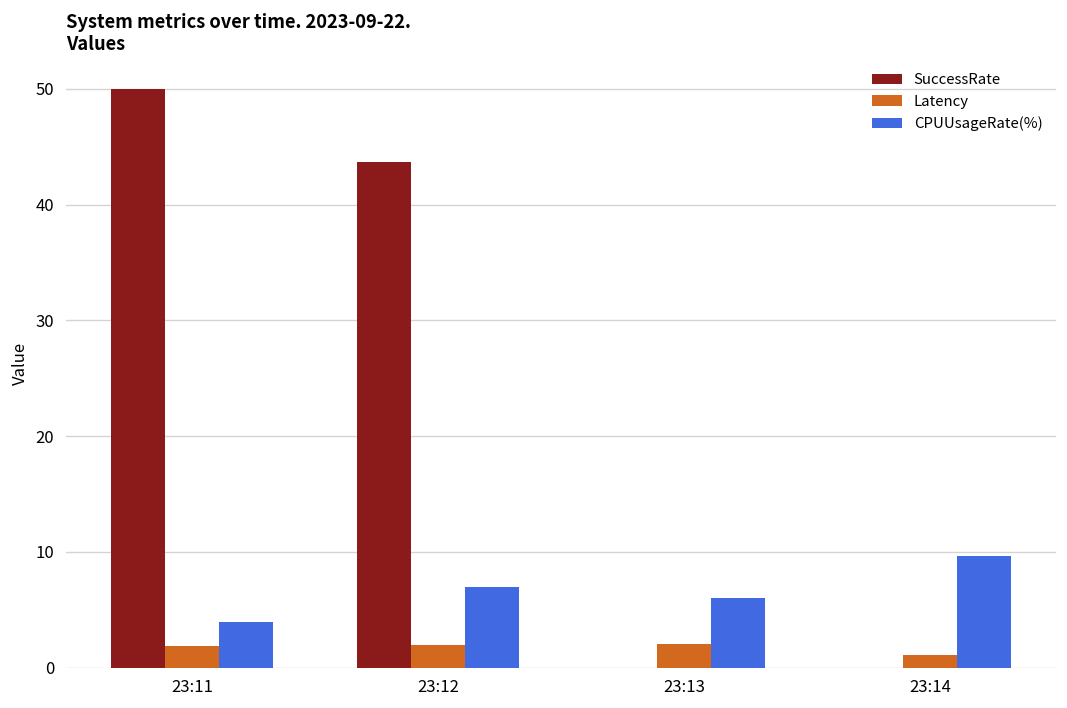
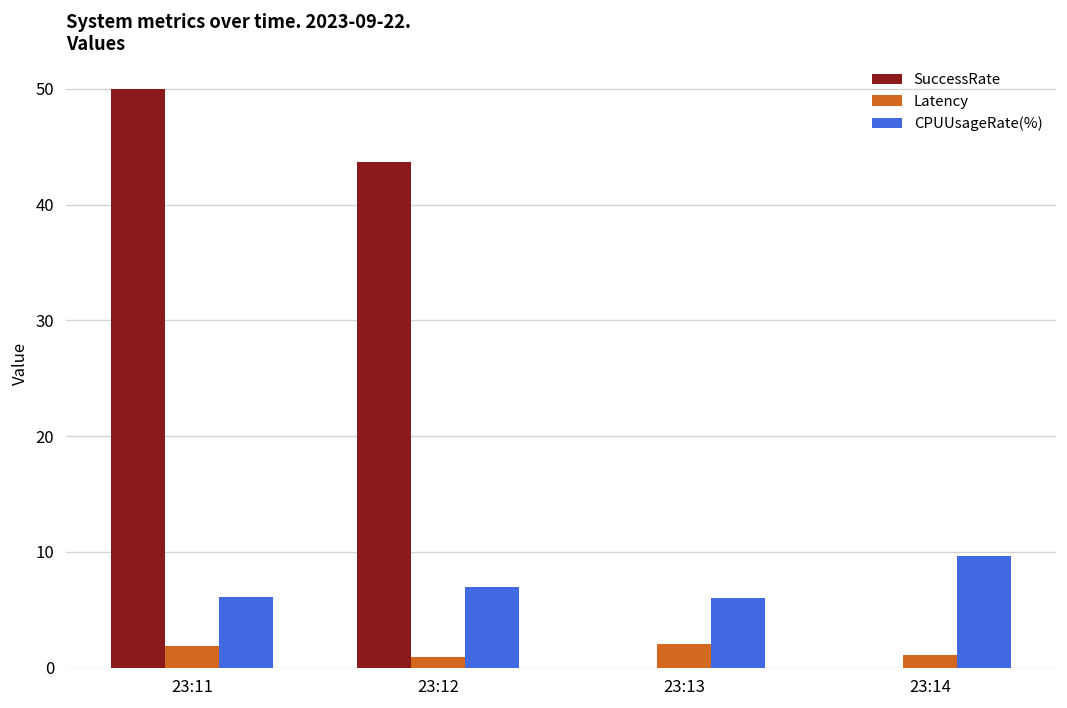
CPUUsageRate(%), 23:11: 4 -> 6
Latency, 23:12: 2 -> 1
